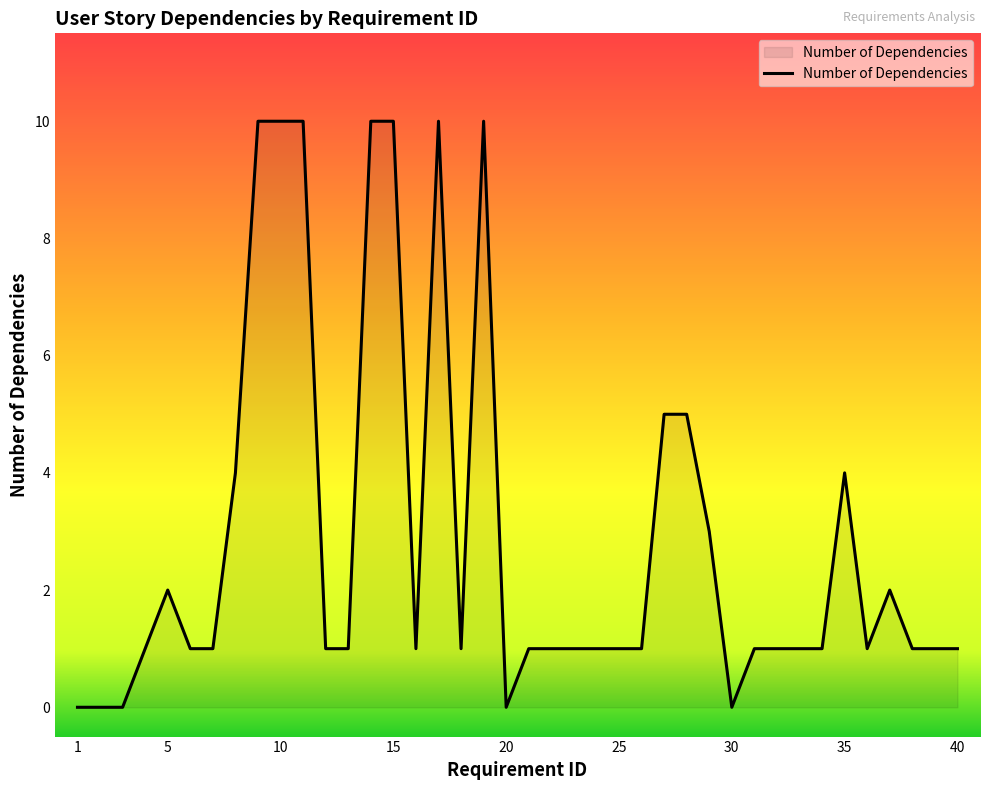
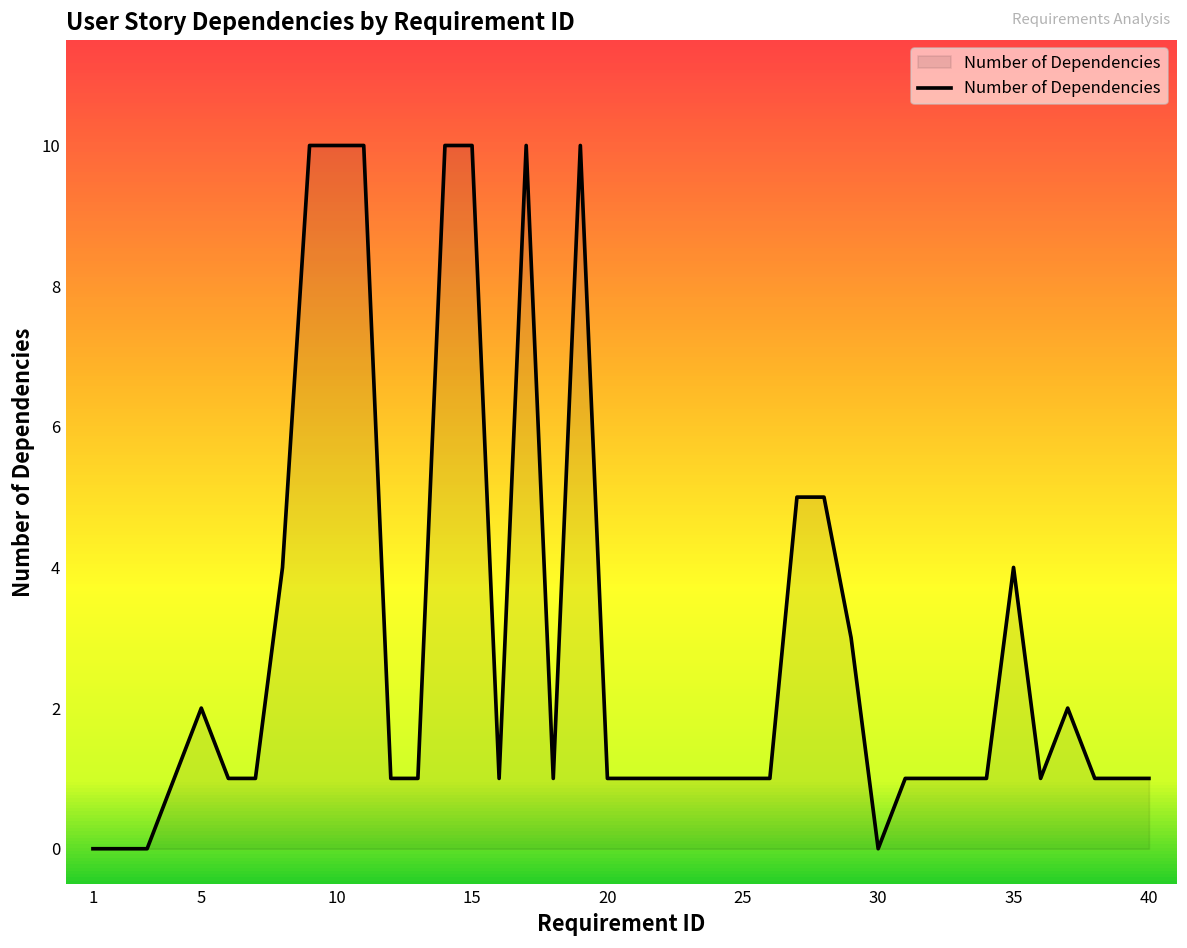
20: 0 -> 1
